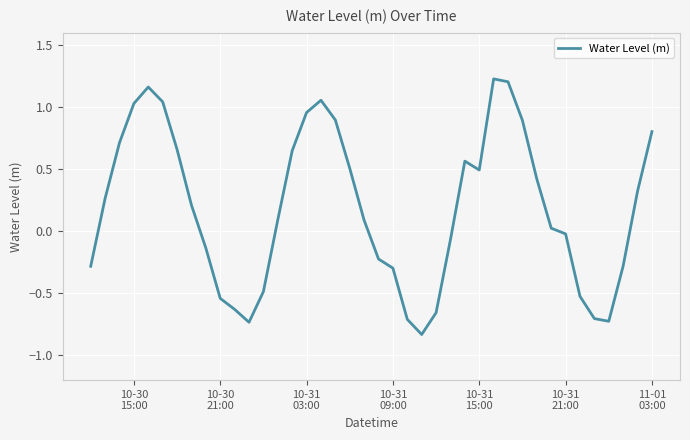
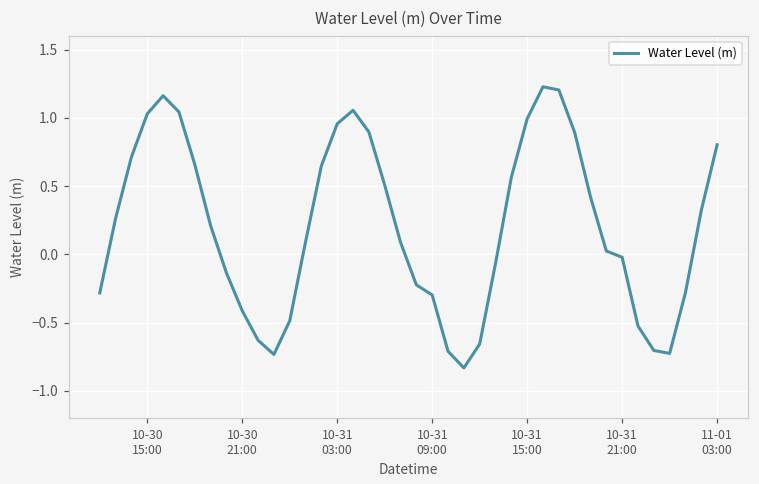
10-30 21:00: -0.54 -> -0.41
10-31 15:00: 0.49 -> 0.99
